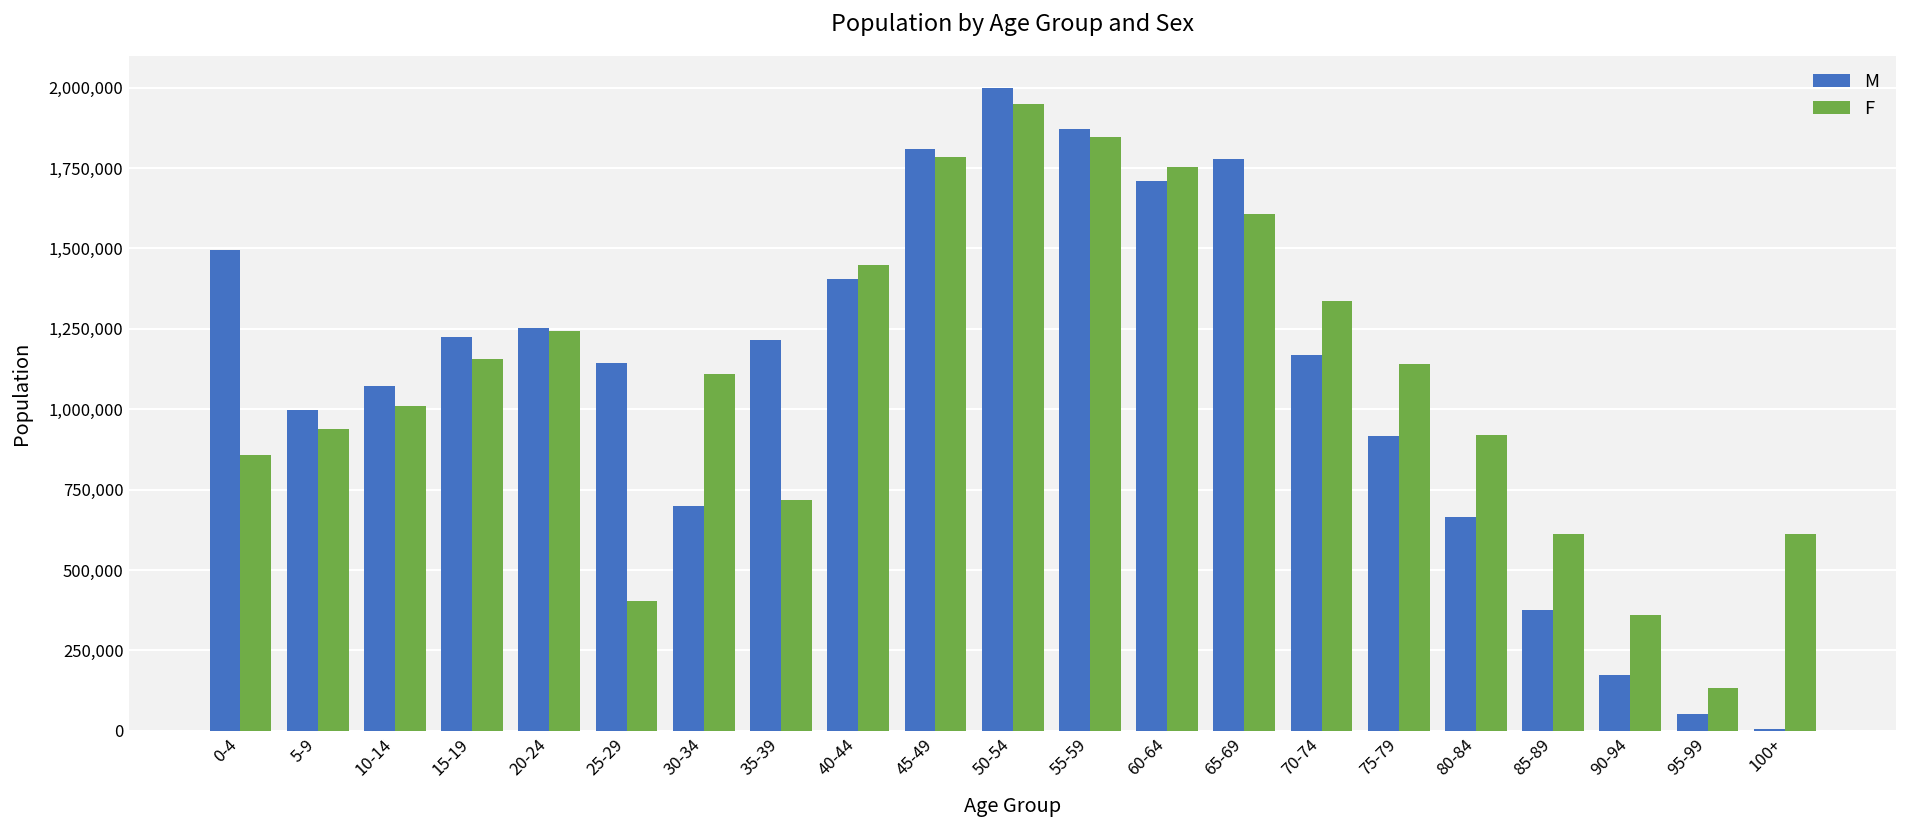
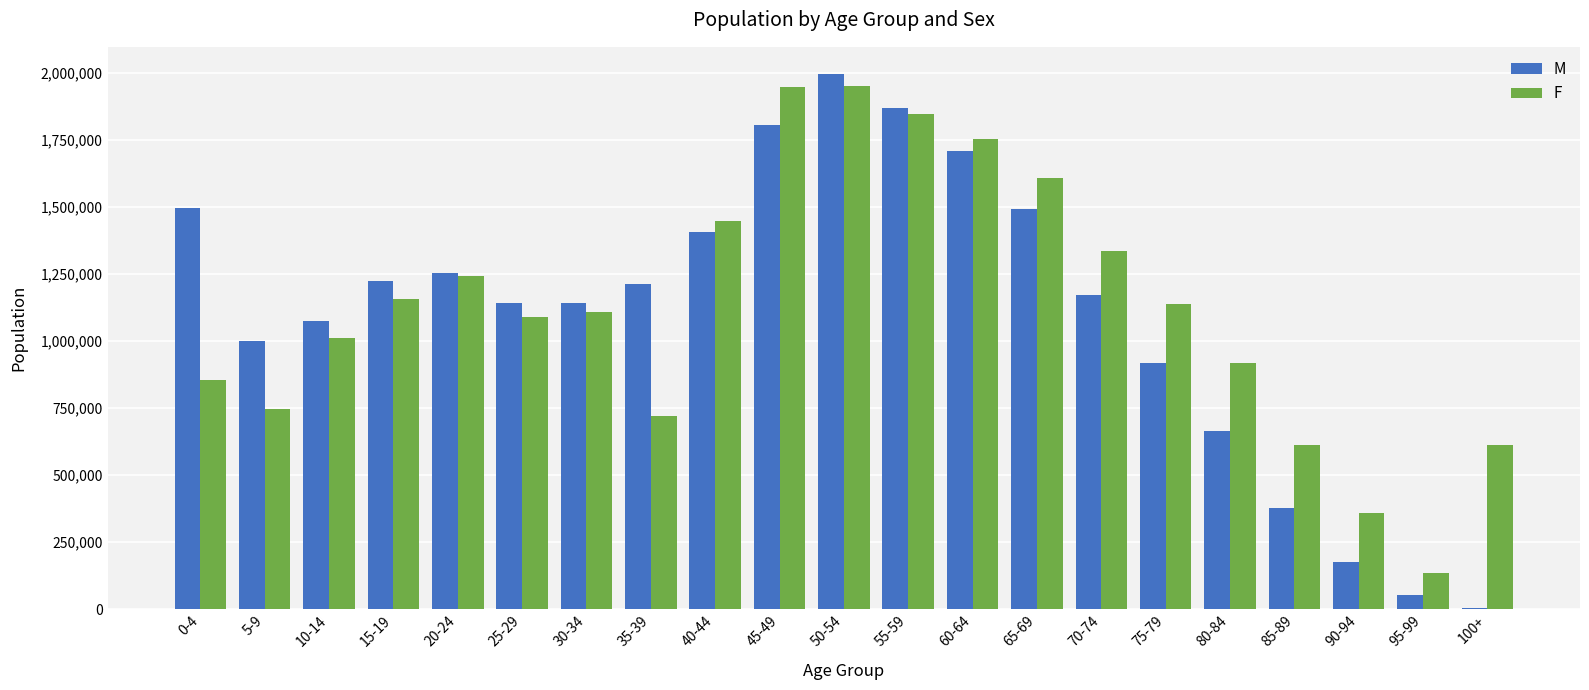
F, 5-9: 940,000 -> 750,000
F, 25-29: 400,000 -> 1,090,000
M, 30-34: 700,000 -> 1,140,000
F, 45-49: 1,780,000 -> 1,950,000
M, 65-69: 1,780,000 -> 1,490,000
